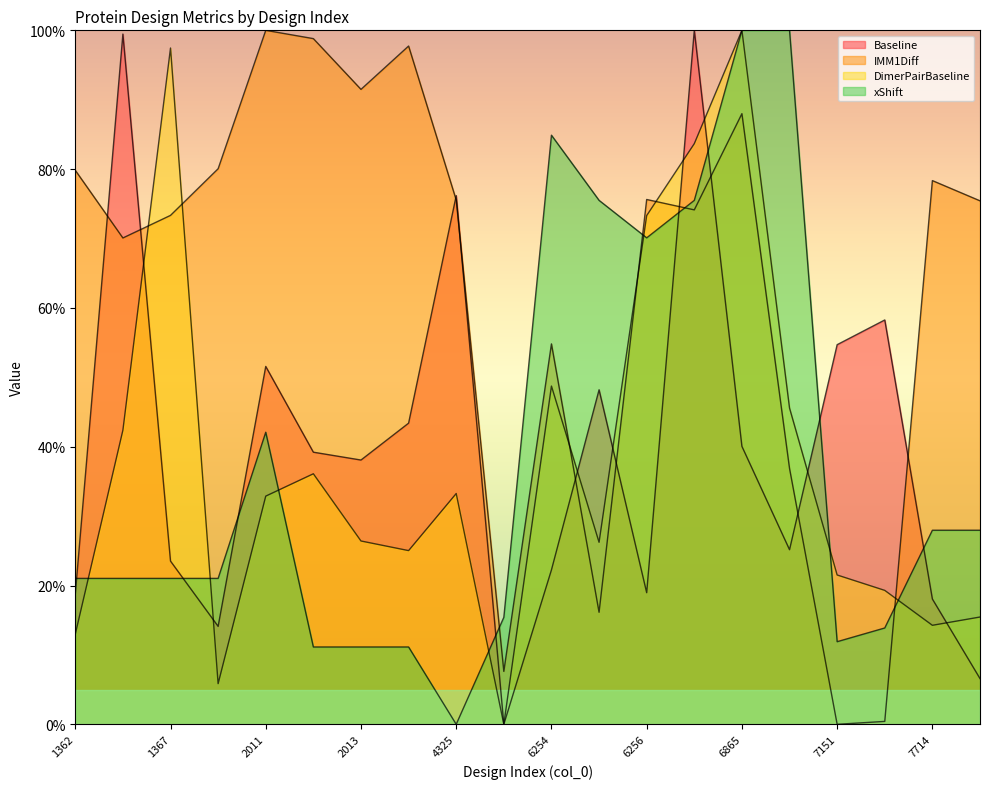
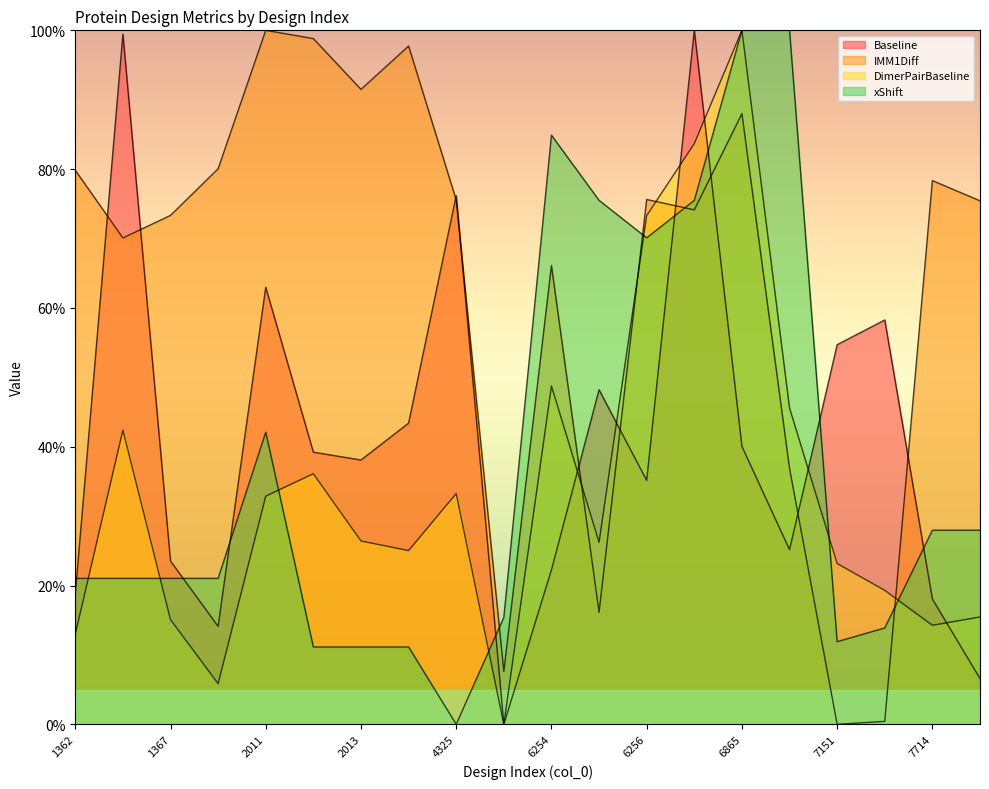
DimerPairBaseline, 1367: 97% -> 15%
Baseline, 2011: 52% -> 63%
IMM1Diff, 6254: 55% -> 66%
Baseline, 6256: 19% -> 35%
DimerPairBaseline, 7151: 22% -> 23%
